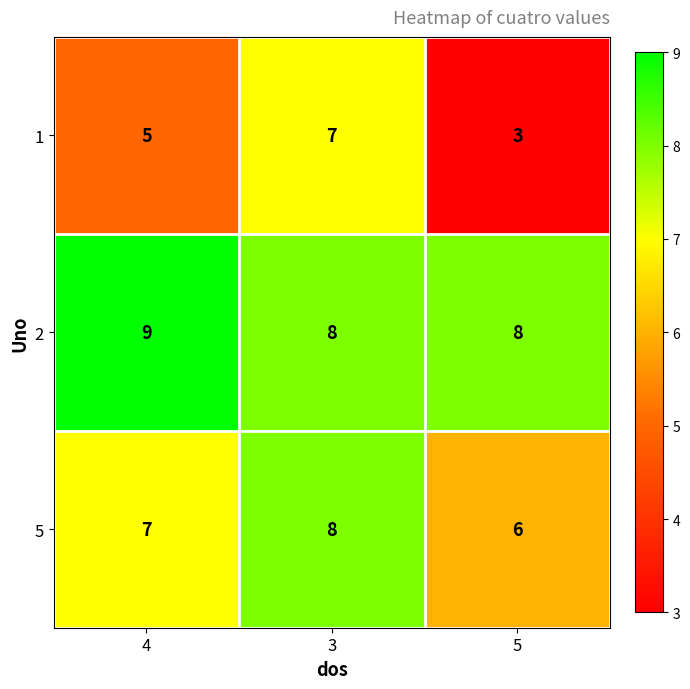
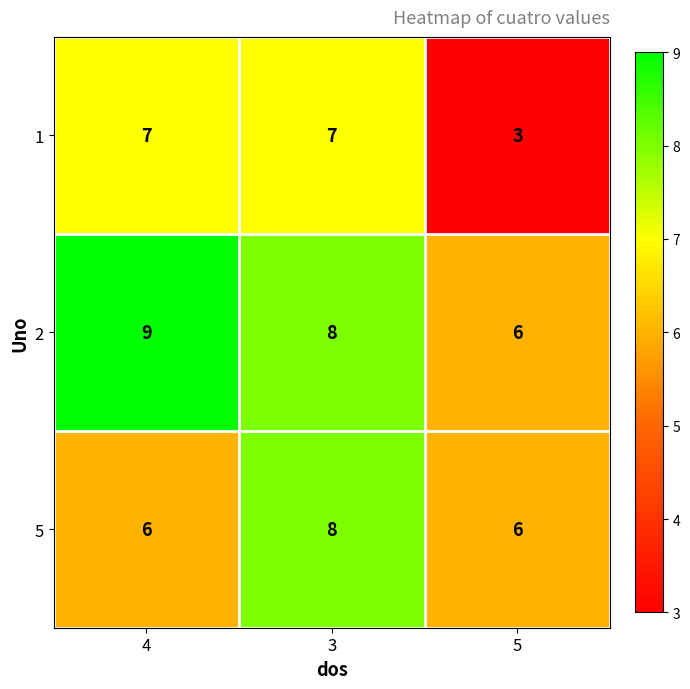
1, 4: 5 -> 7
2, 5: 8 -> 6
5, 4: 7 -> 6
